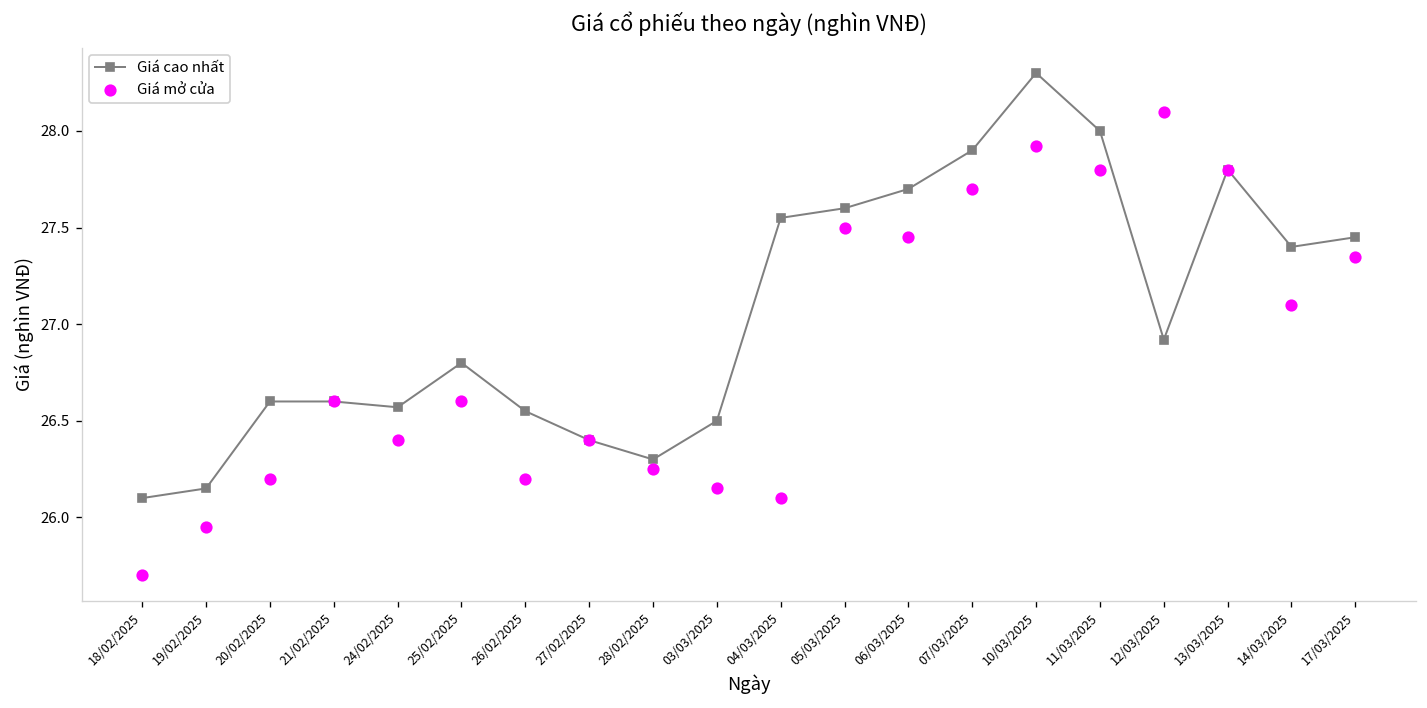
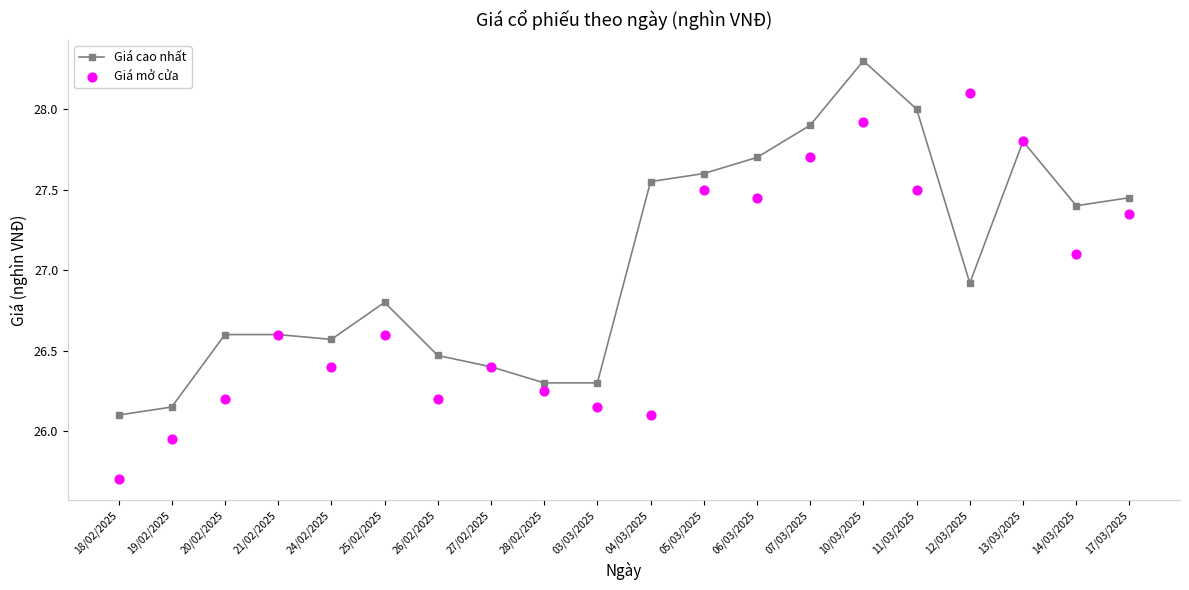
Giá cao nhất, 26/02/2025: 26.55 -> 26.47
Giá cao nhất, 03/03/2025: 26.5 -> 26.3
Giá mở cửa, 11/03/2025: 27.8 -> 27.5
